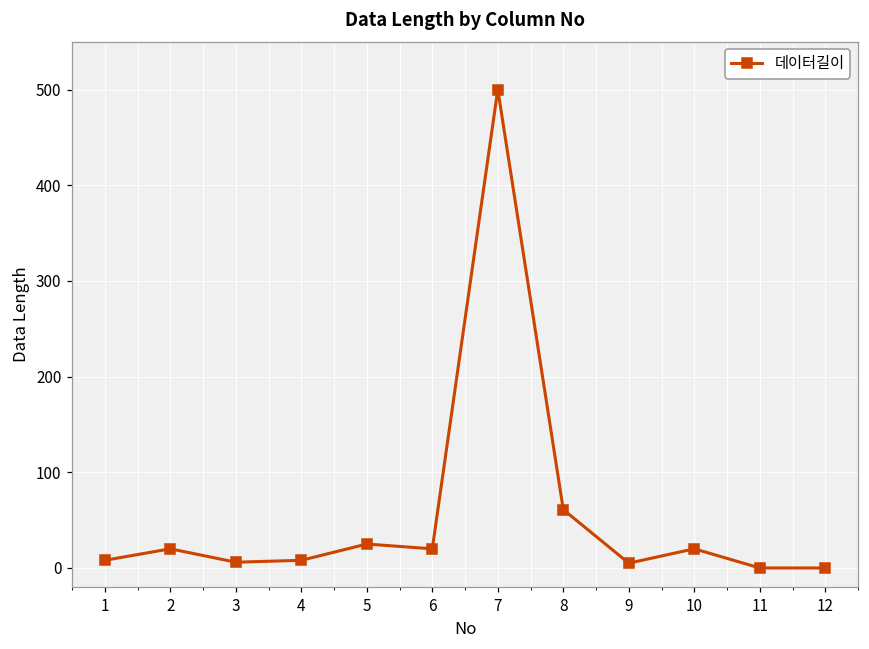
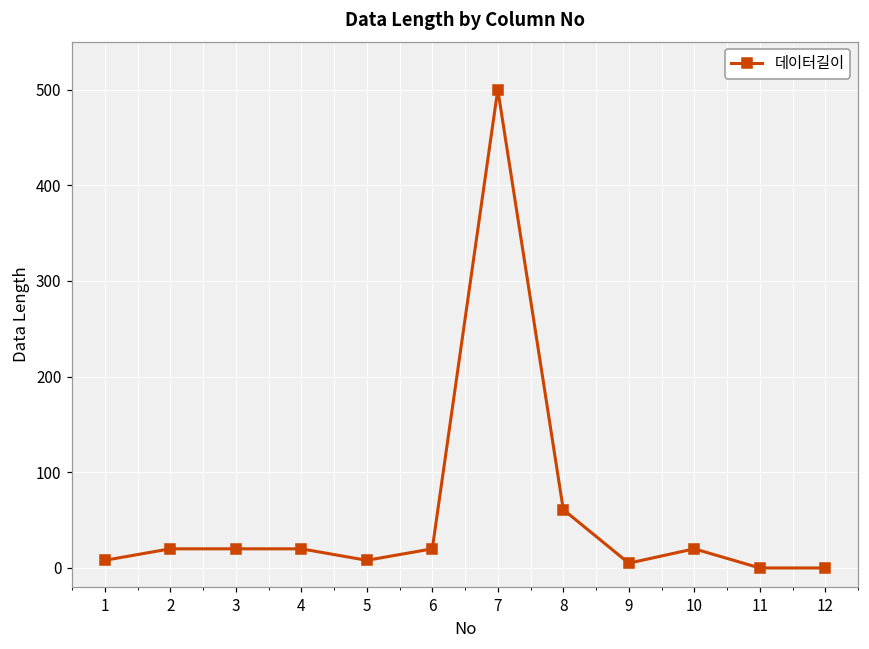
3: 10 -> 20
4: 10 -> 20
5: 30 -> 10
